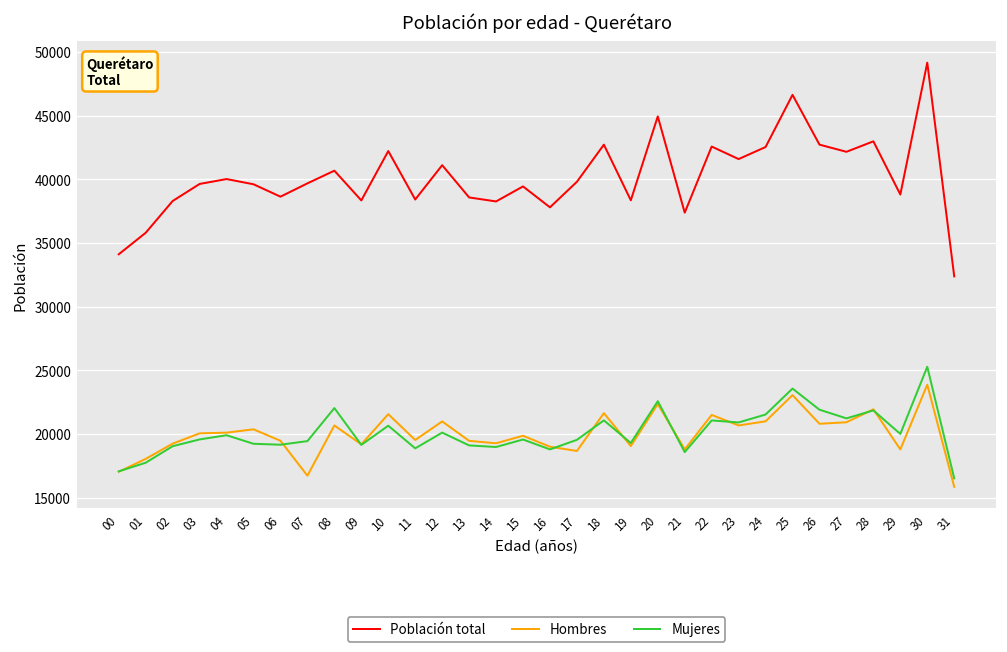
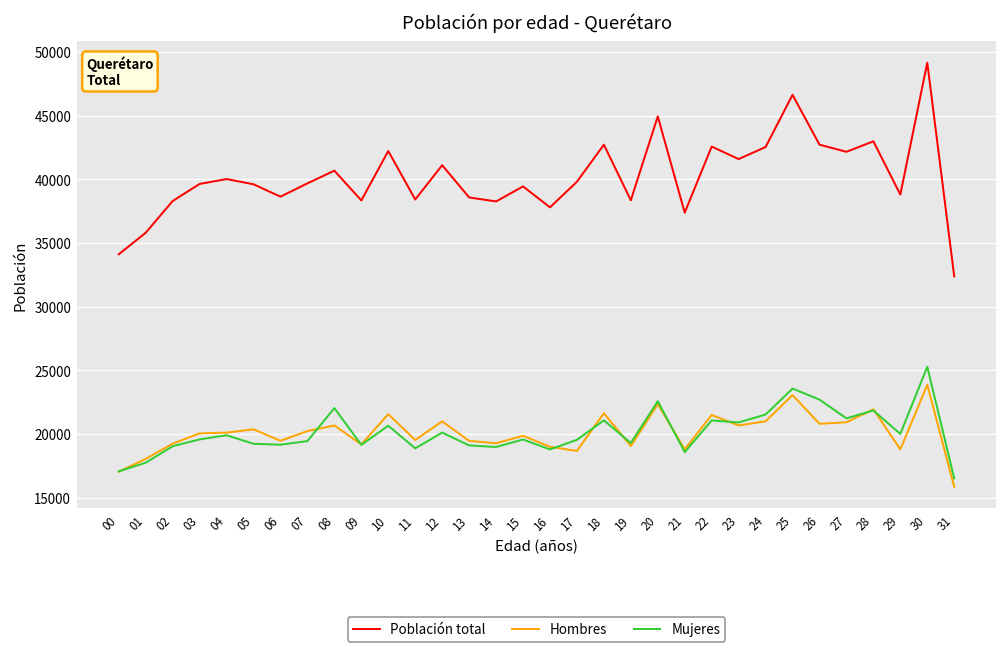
Hombres, 07: 16700 -> 20200
Mujeres, 26: 21900 -> 22700
